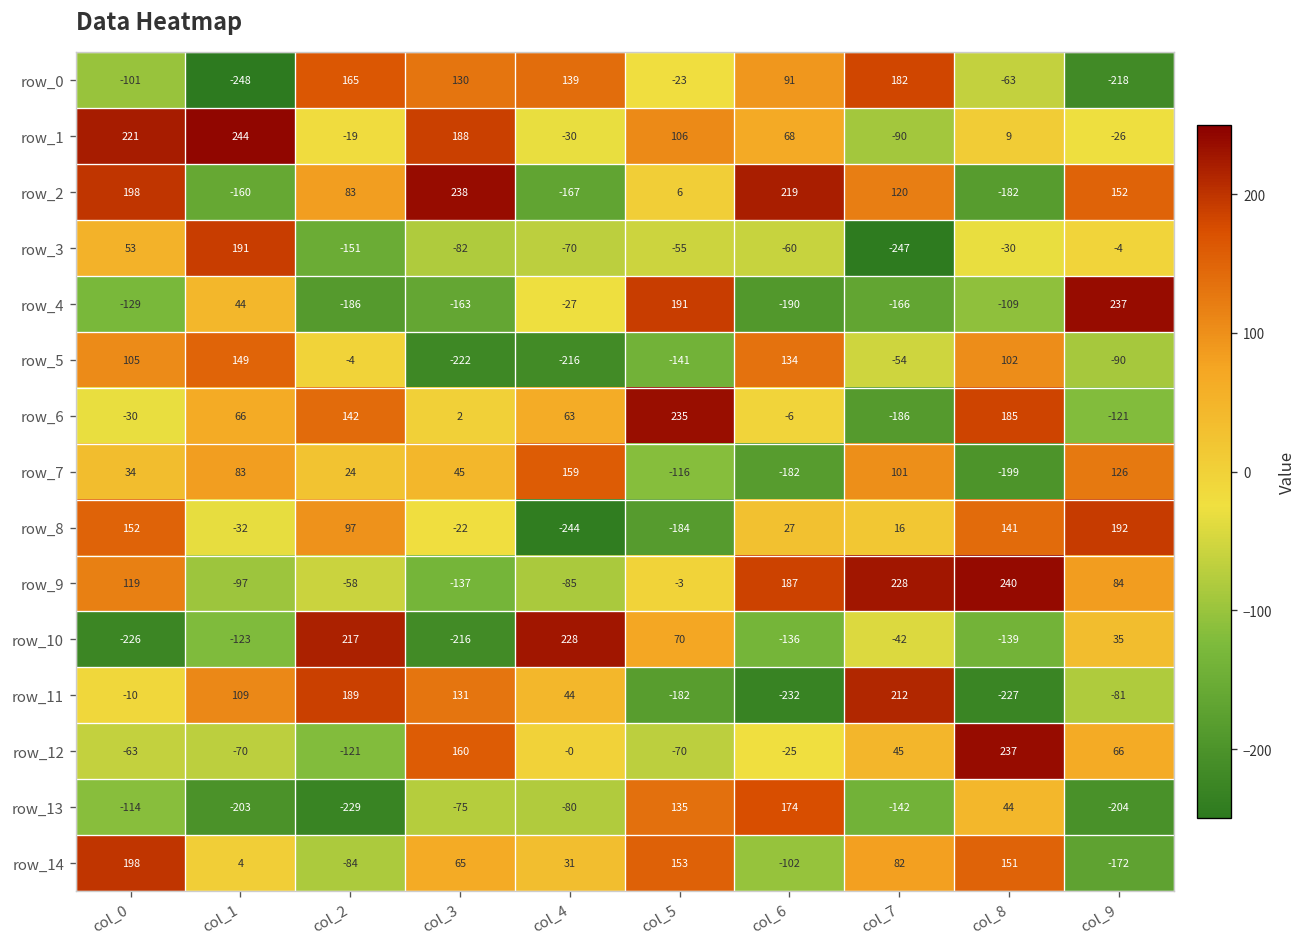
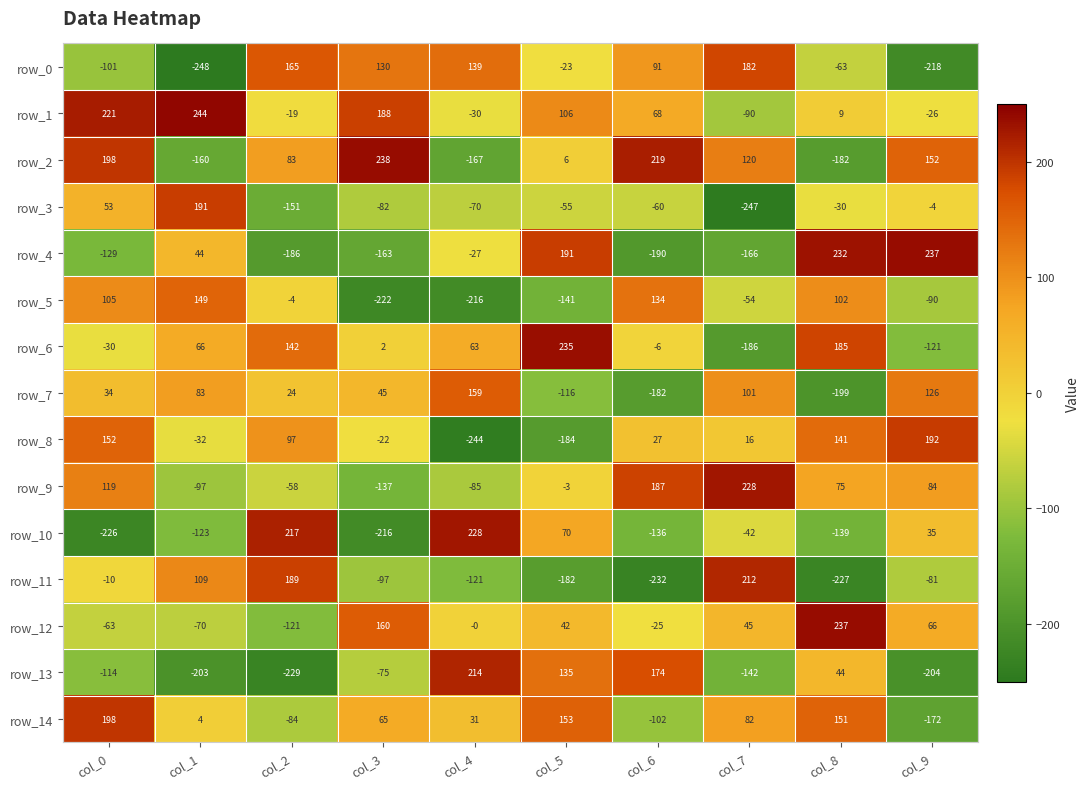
row_4, col_8: -109 -> 232
row_9, col_8: 240 -> 75
row_11, col_3: 131 -> -97
row_11, col_4: 44 -> -121
row_12, col_5: -70 -> 42
row_13, col_4: -80 -> 214
